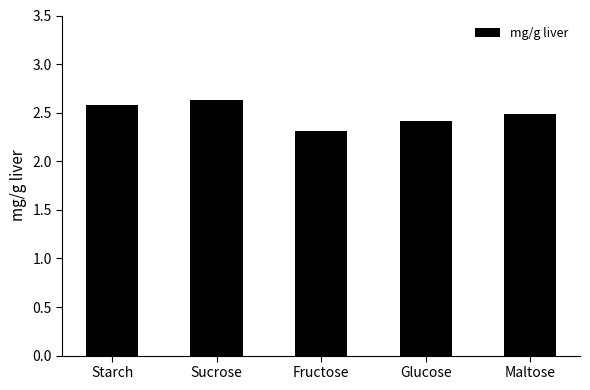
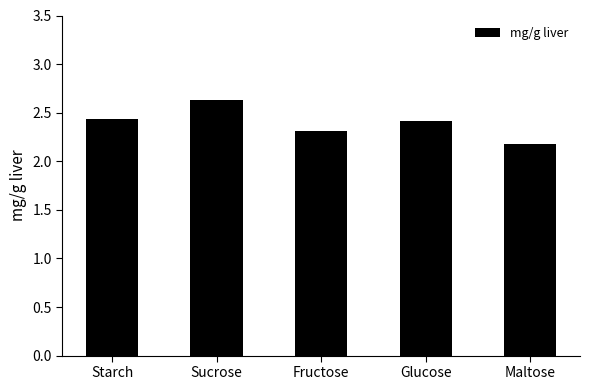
Starch: 2.6 -> 2.4
Maltose: 2.5 -> 2.2
